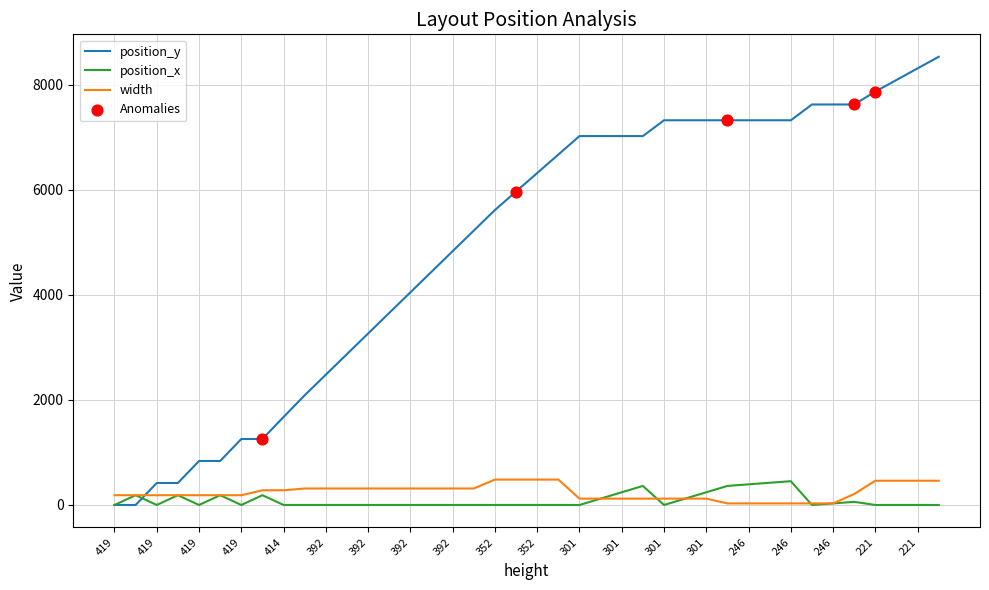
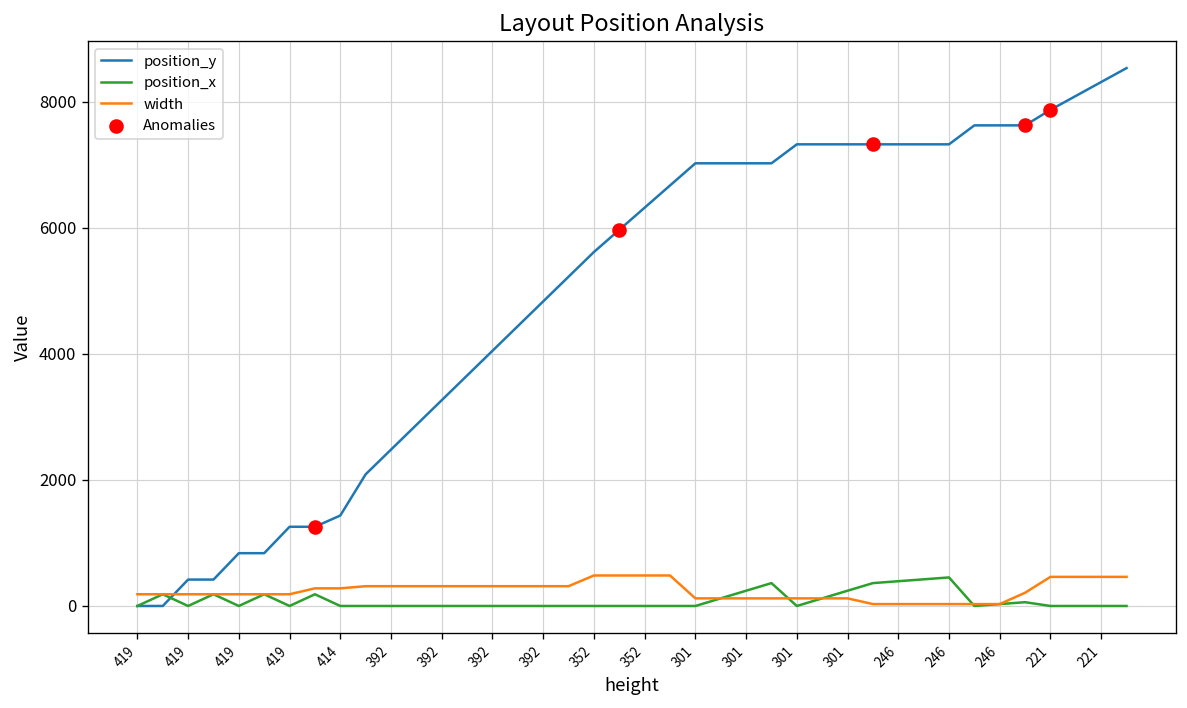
position_y, 414: 1700 -> 1400
